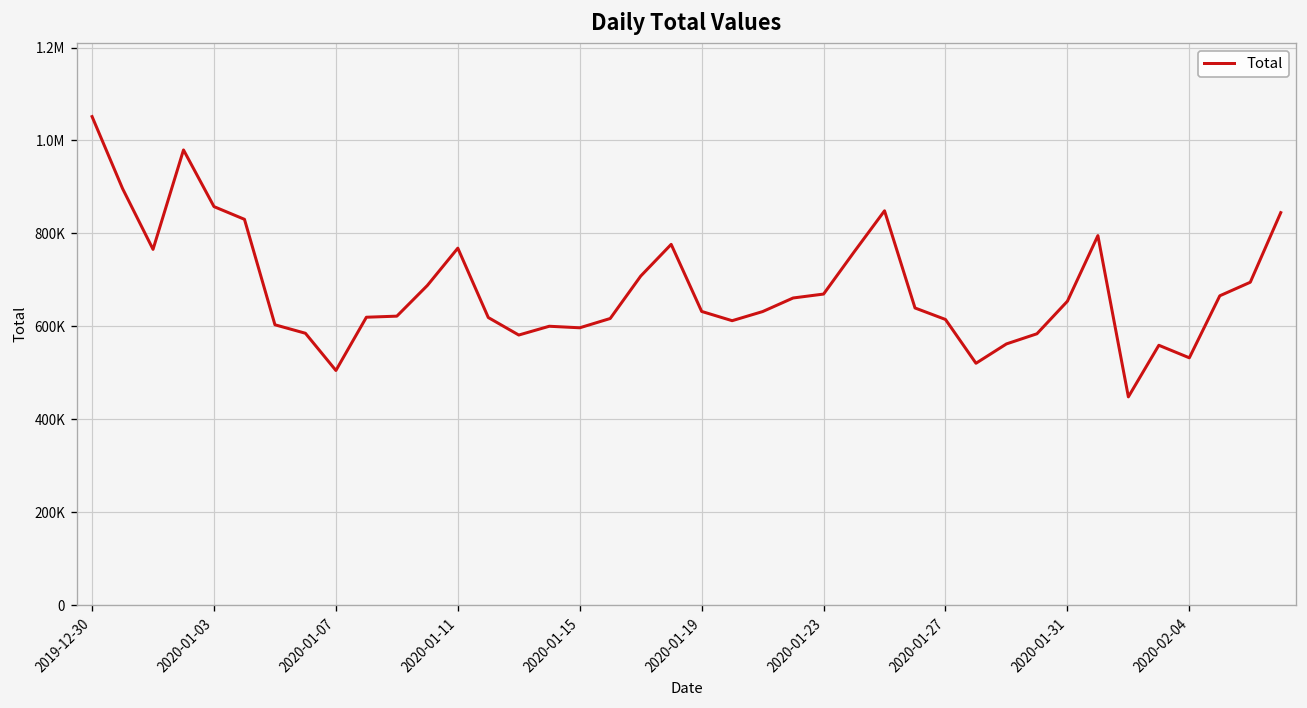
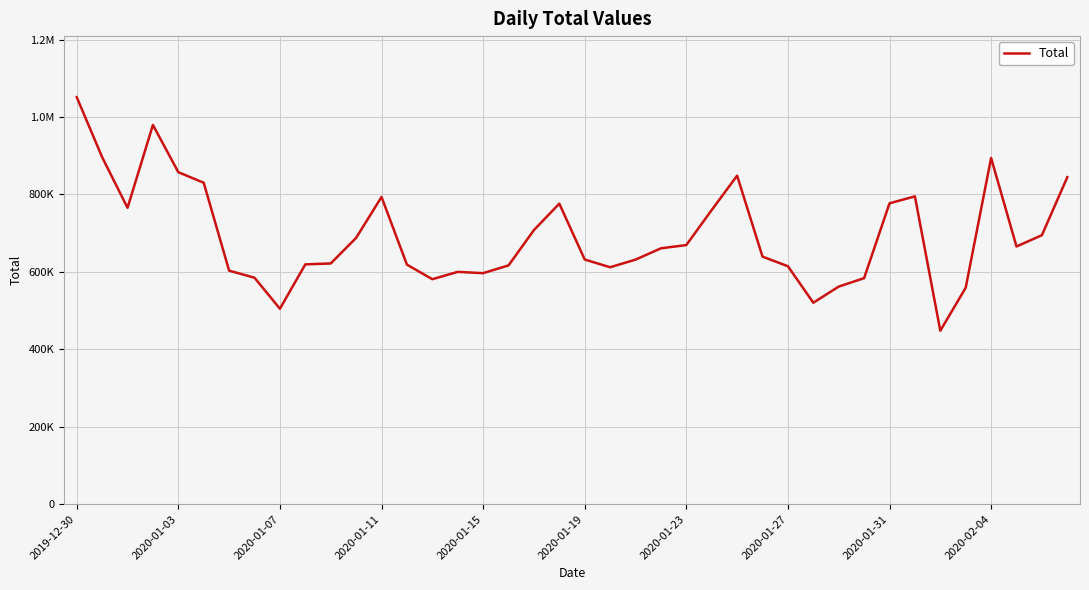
2020-01-11: 770000 -> 790000
2020-01-31: 650000 -> 780000
2020-02-04: 530000 -> 890000
